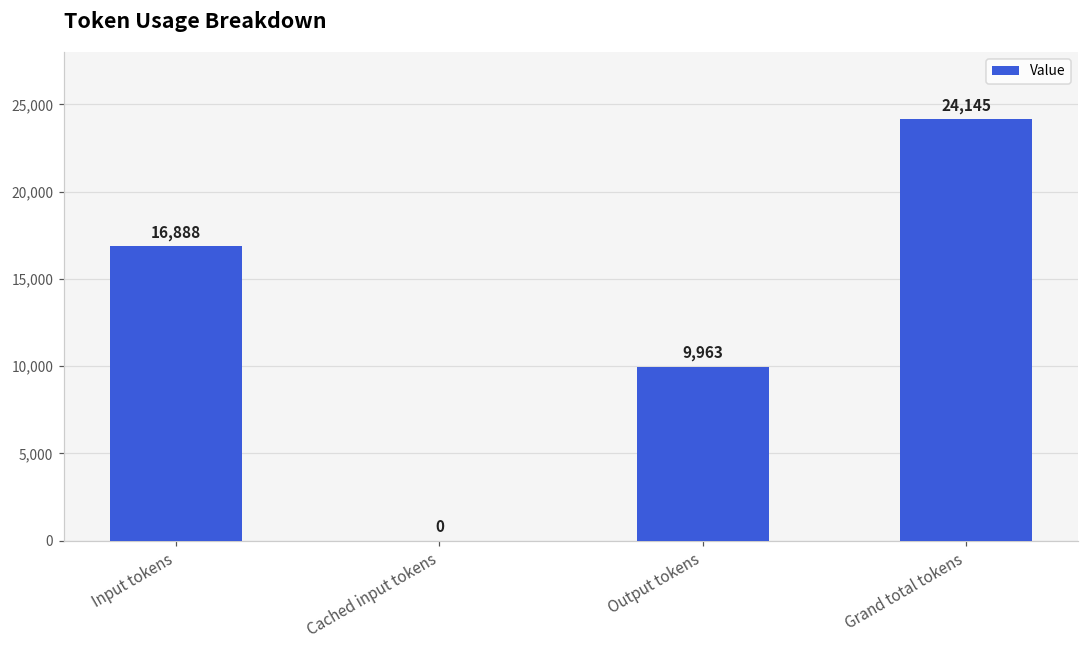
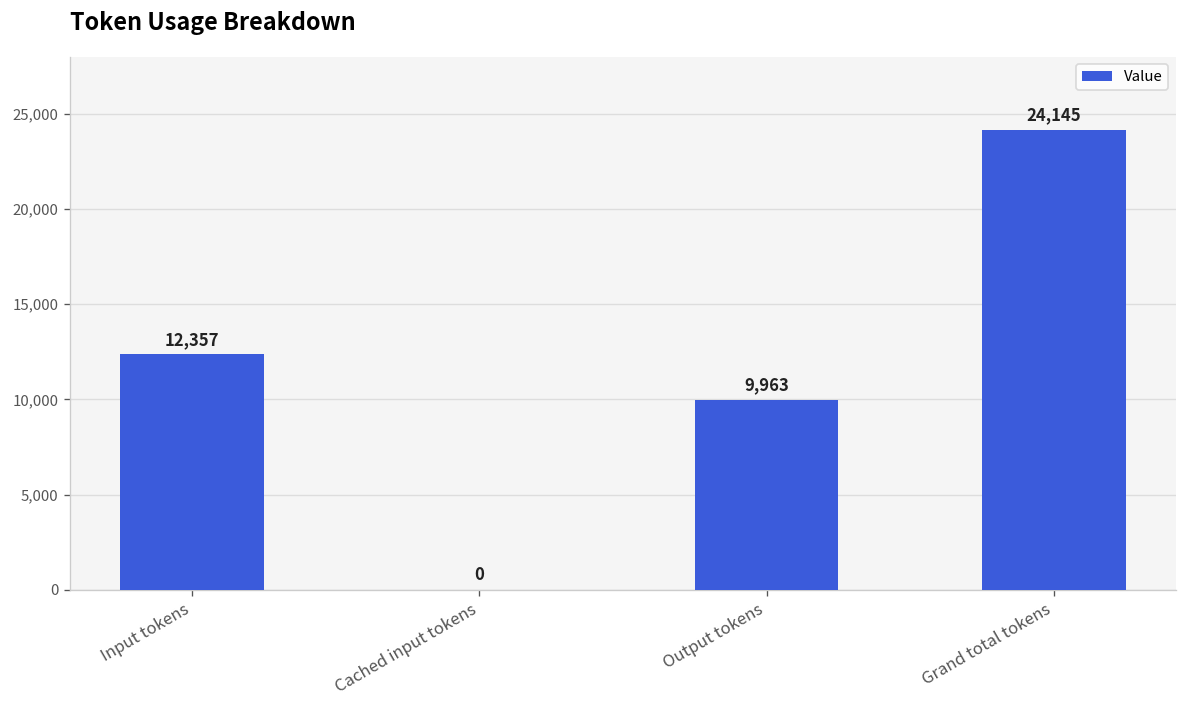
Input tokens: 16,888 -> 12,357
